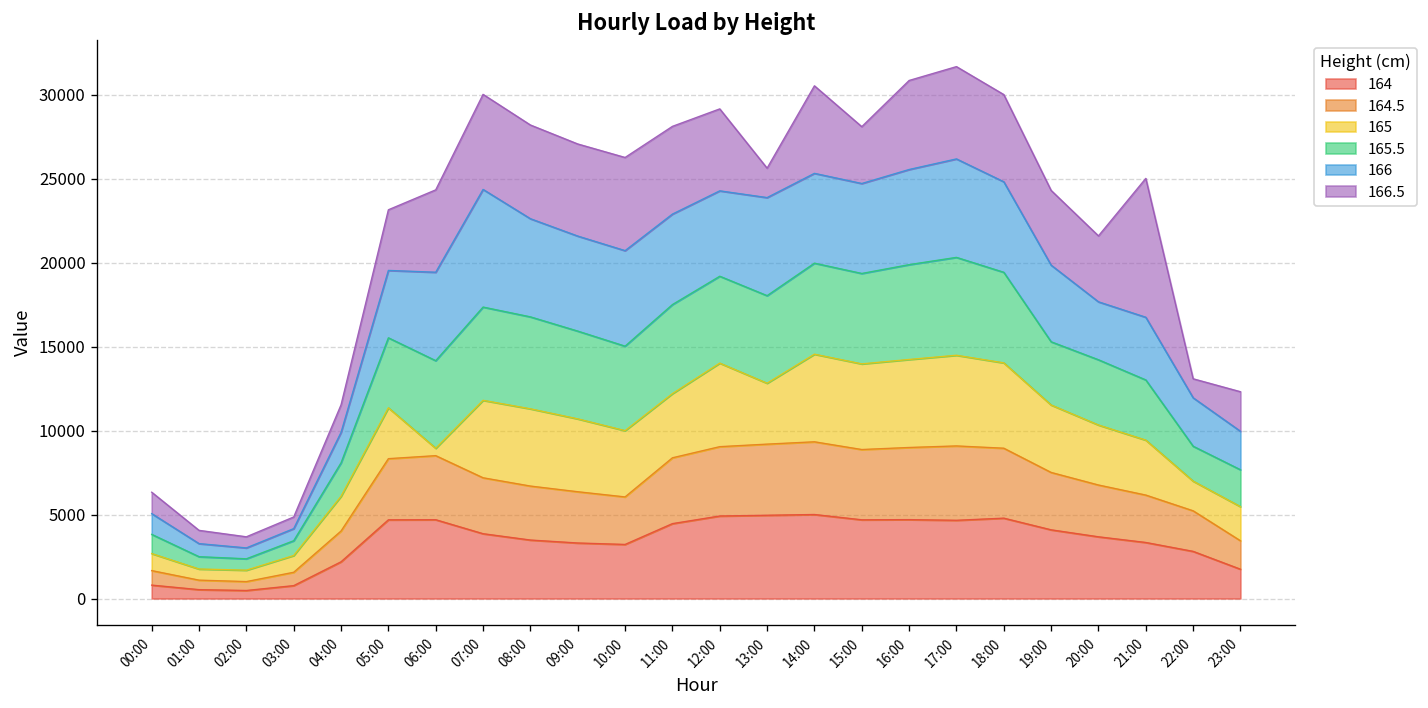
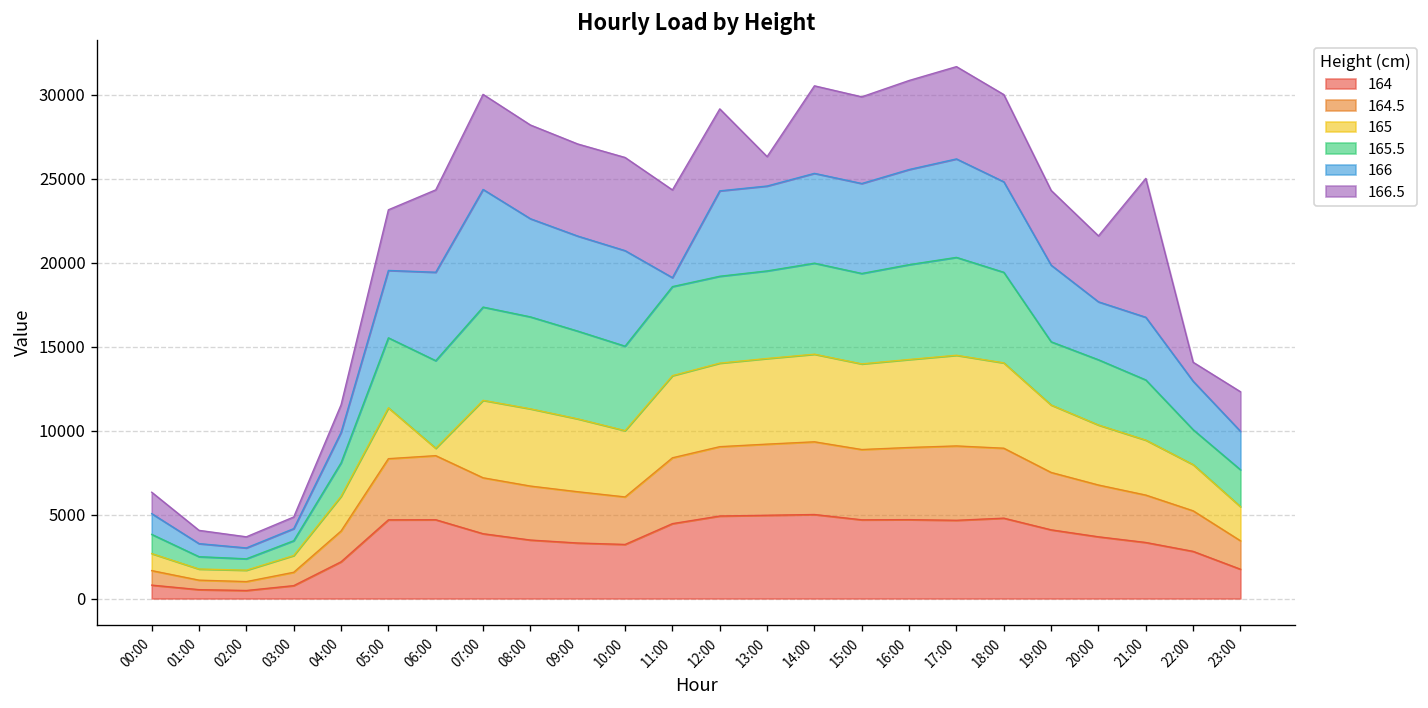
165, 11:00: 3800 -> 4900
166, 11:00: 5400 -> 500
165, 13:00: 3600 -> 5100
166, 13:00: 5800 -> 5100
166.5, 15:00: 3400 -> 5200
165, 22:00: 1800 -> 2800
